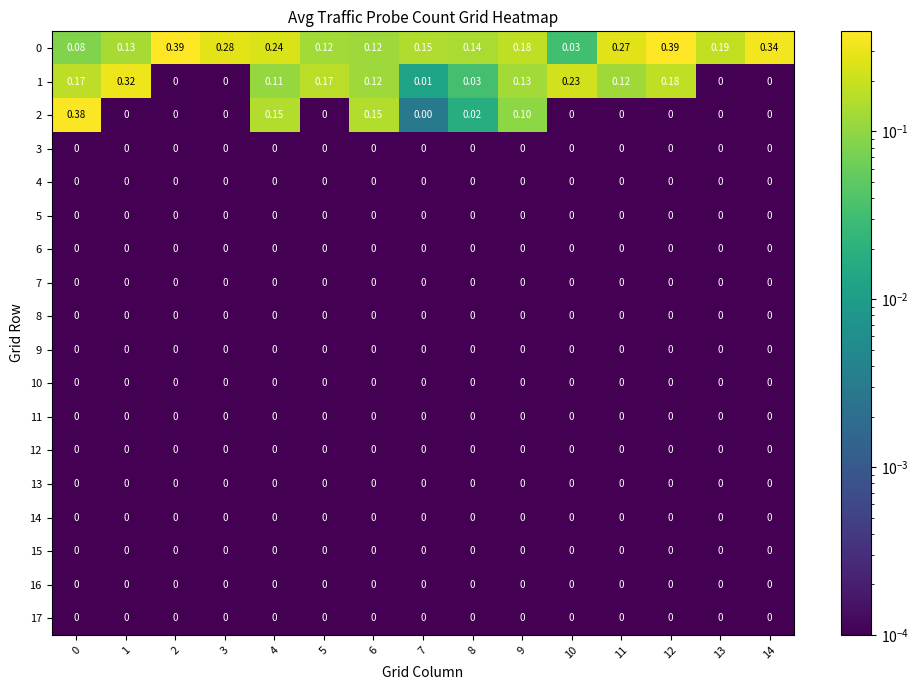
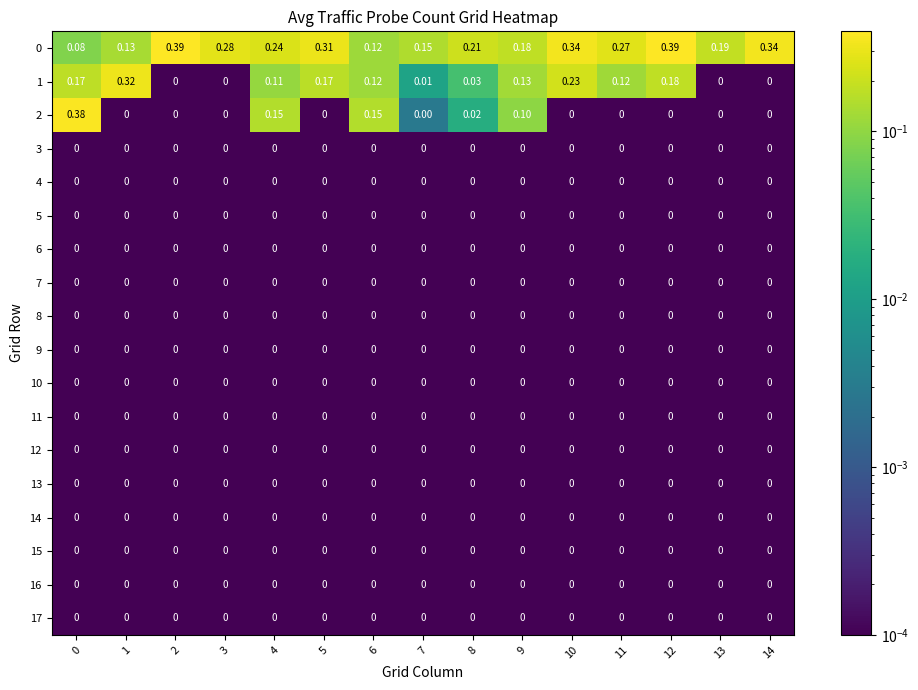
0, 5: 0.12 -> 0.31
0, 8: 0.14 -> 0.21
0, 10: 0.03 -> 0.34
